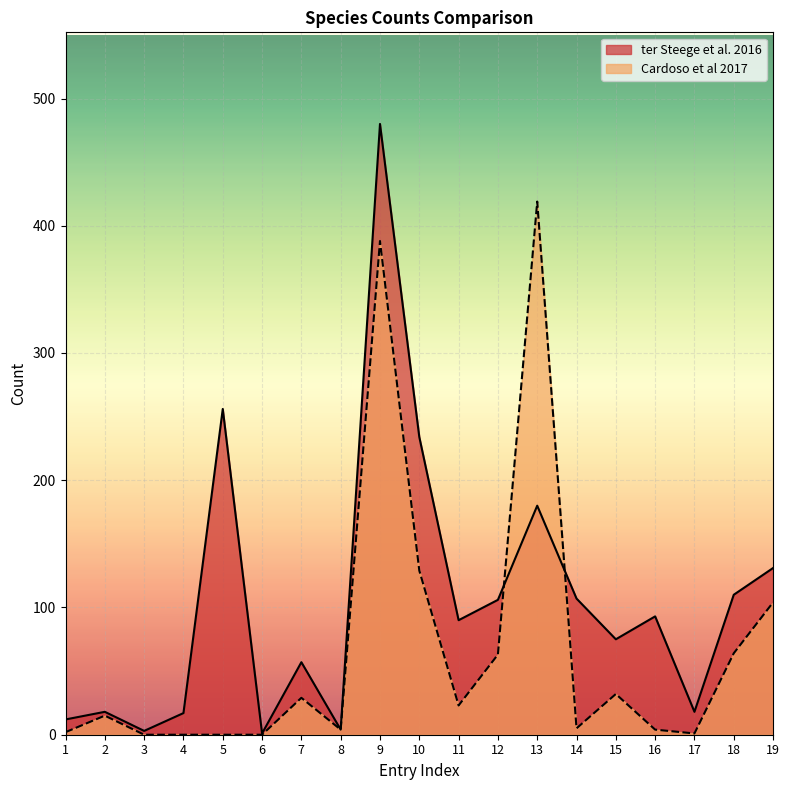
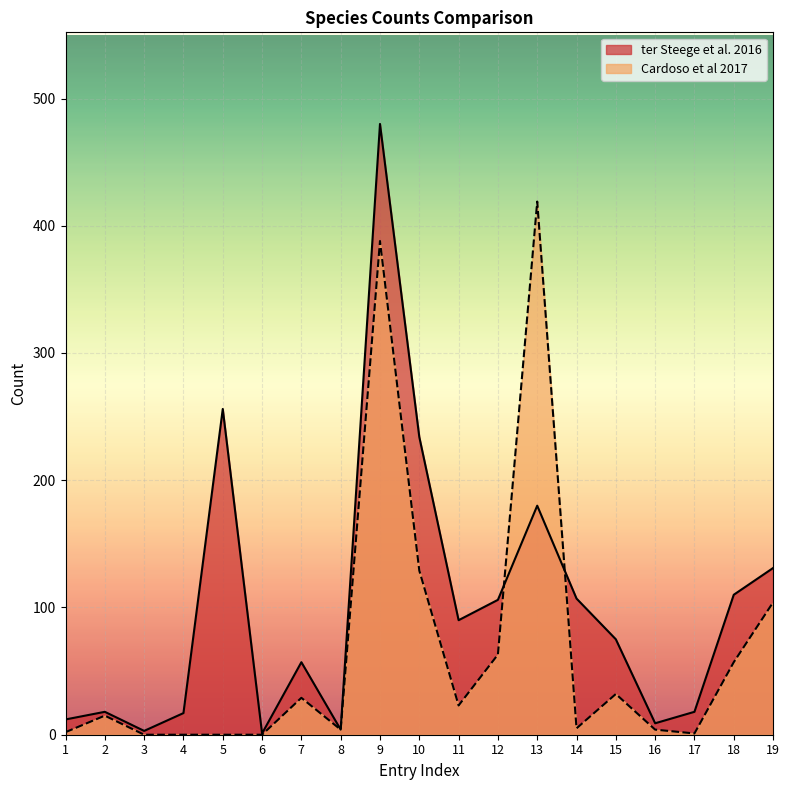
ter Steege et al. 2016, 16: 93 -> 9
Cardoso et al 2017, 18: 64 -> 57
